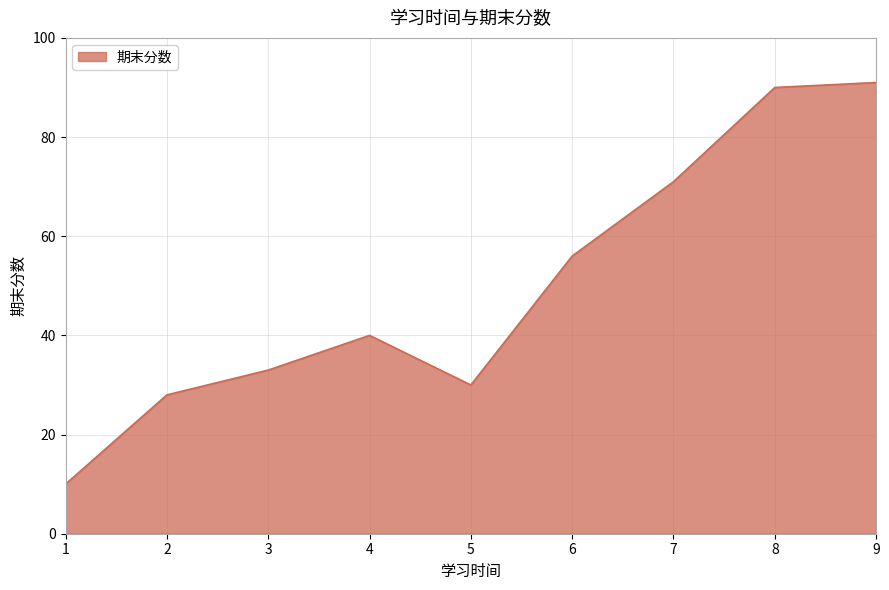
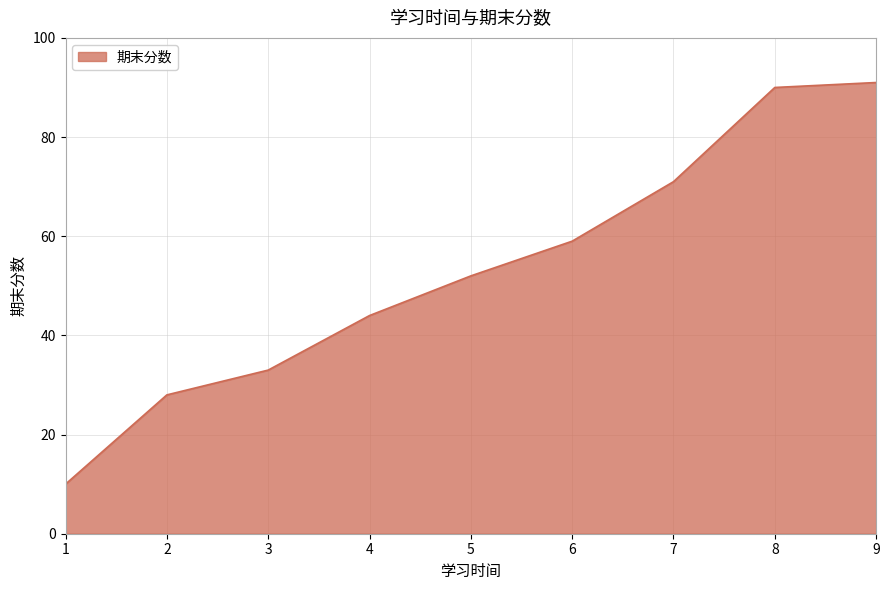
4: 40 -> 44
5: 30 -> 52
6: 56 -> 59
